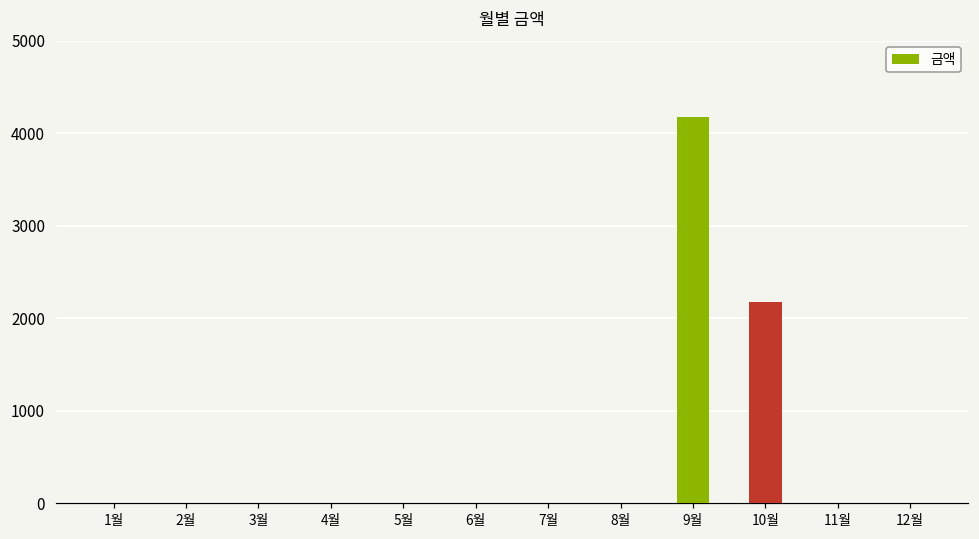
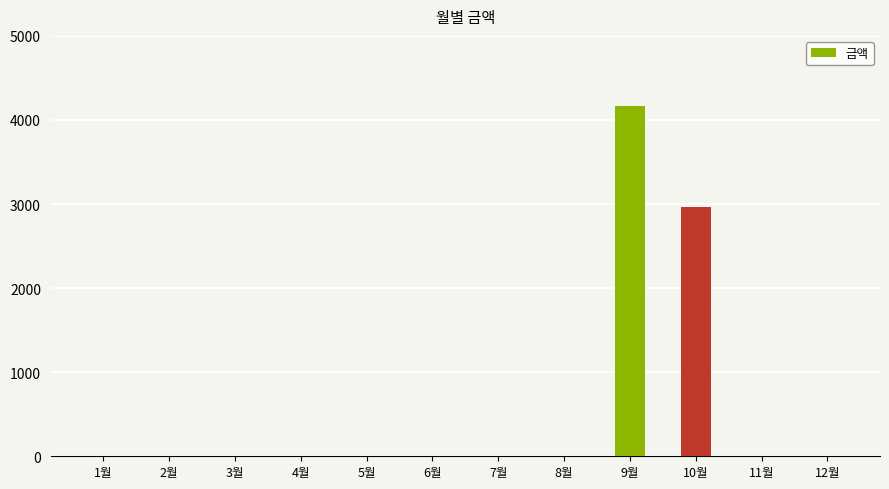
10월: 2200 -> 3000
